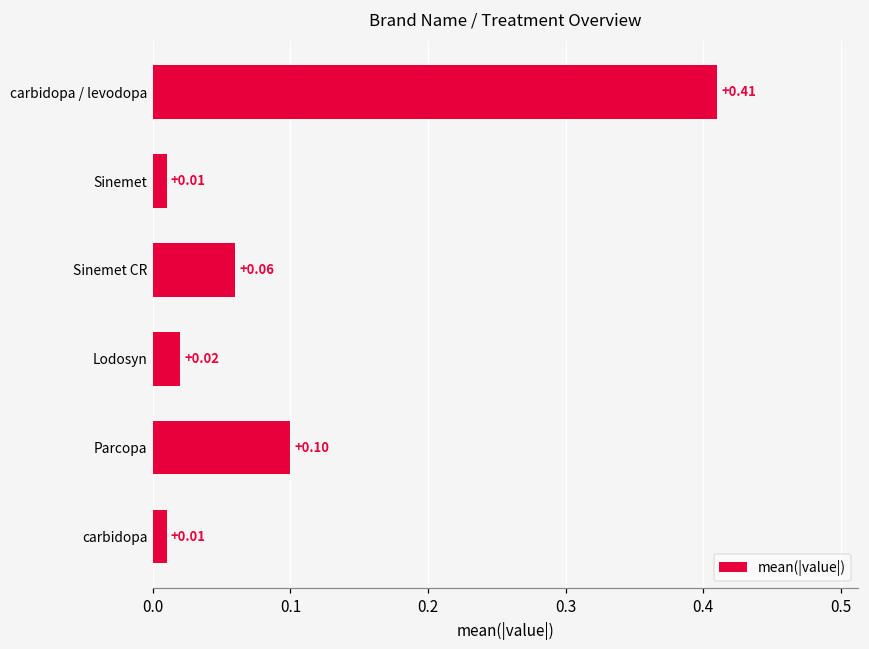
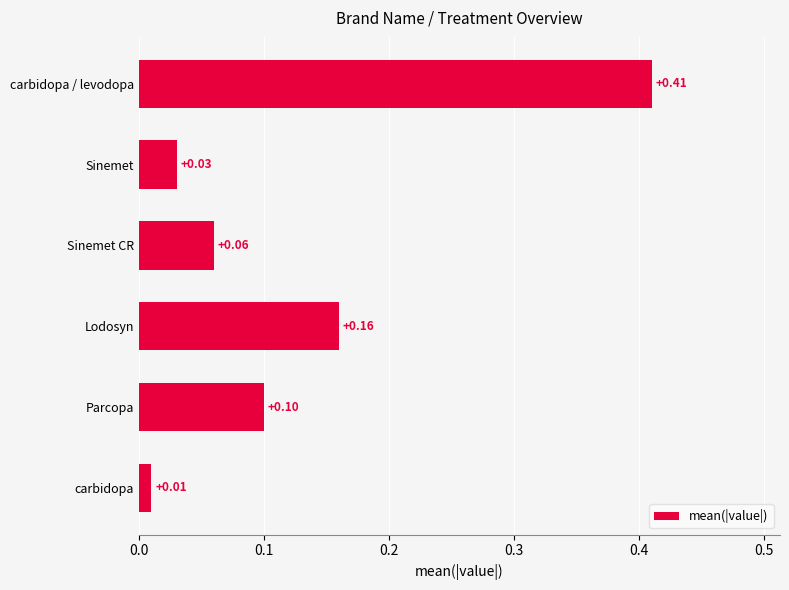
Sinemet: +0.01 -> +0.03
Lodosyn: +0.02 -> +0.16
